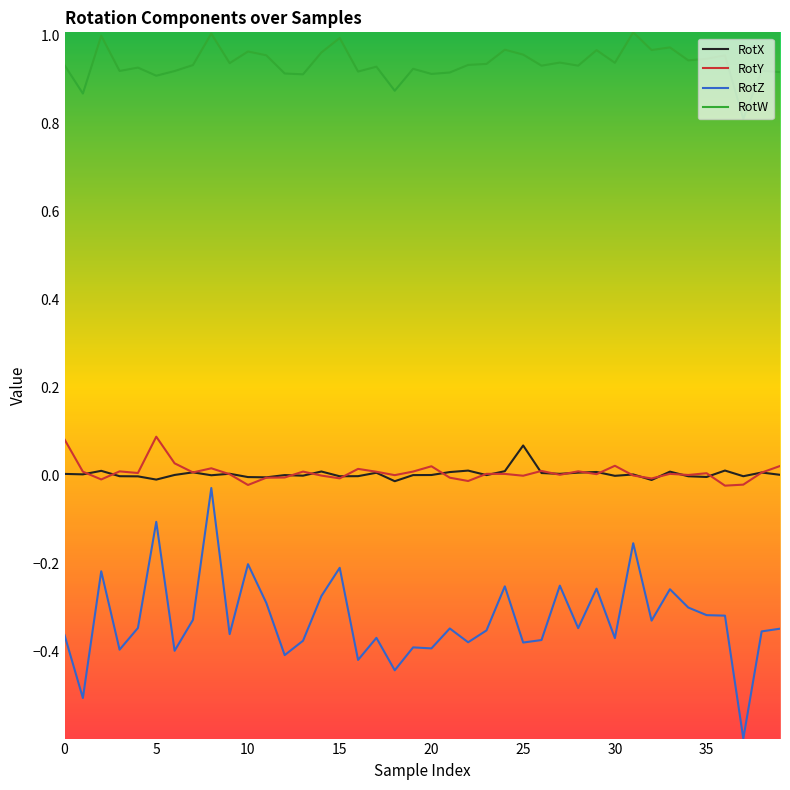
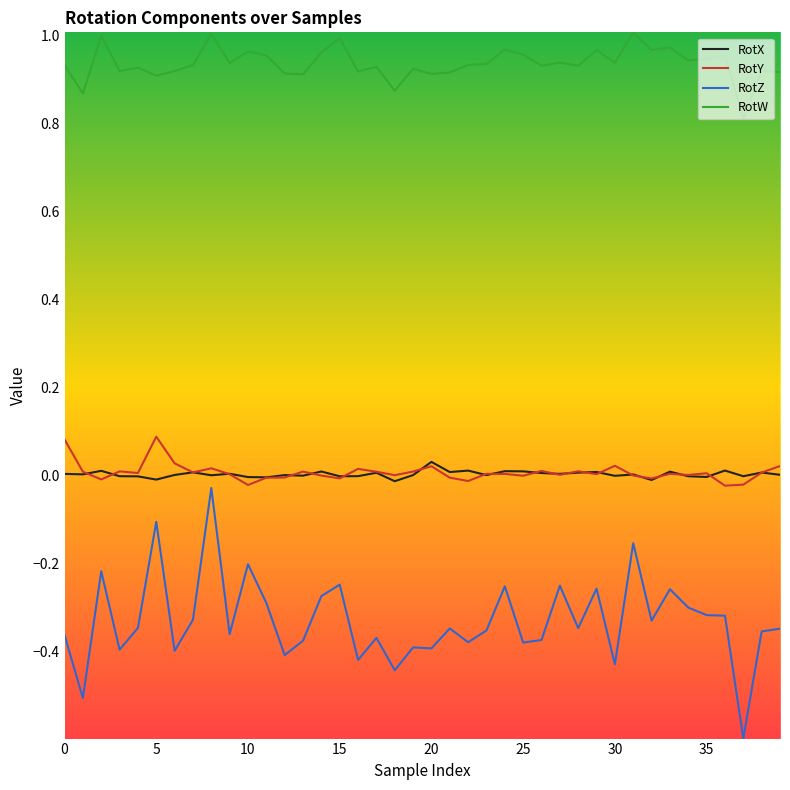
RotZ, 15: -0.21 -> -0.25
RotX, 20: 0.00 -> 0.03
RotX, 25: 0.07 -> 0.01
RotZ, 30: -0.37 -> -0.43
